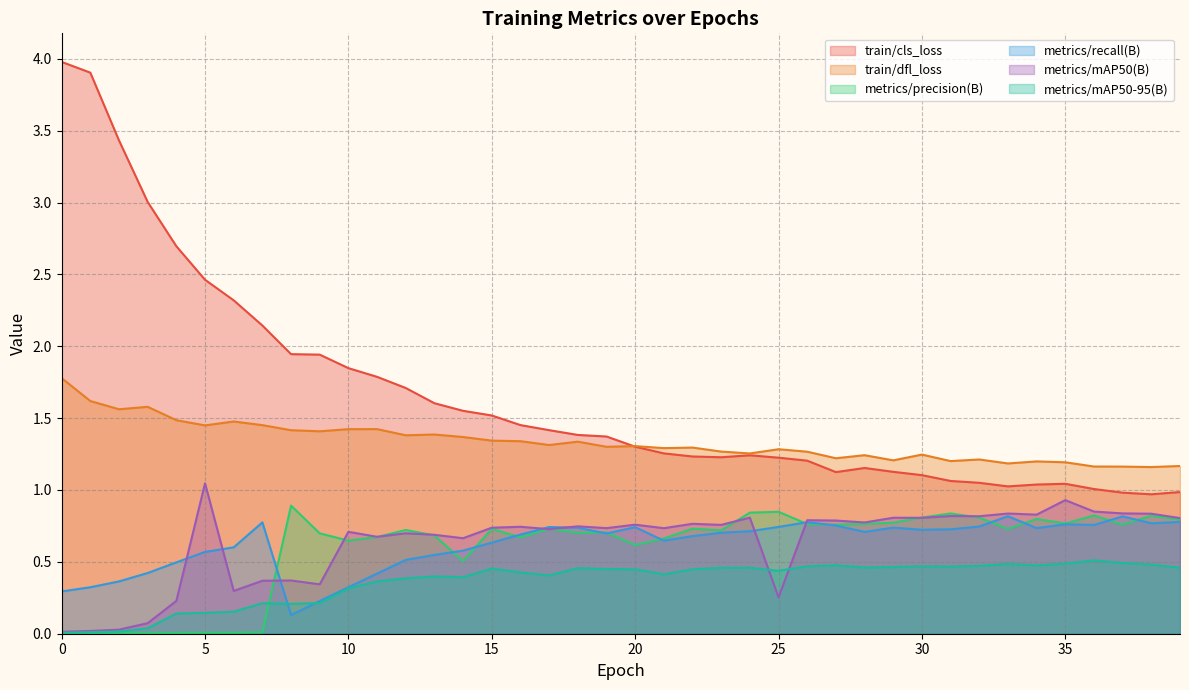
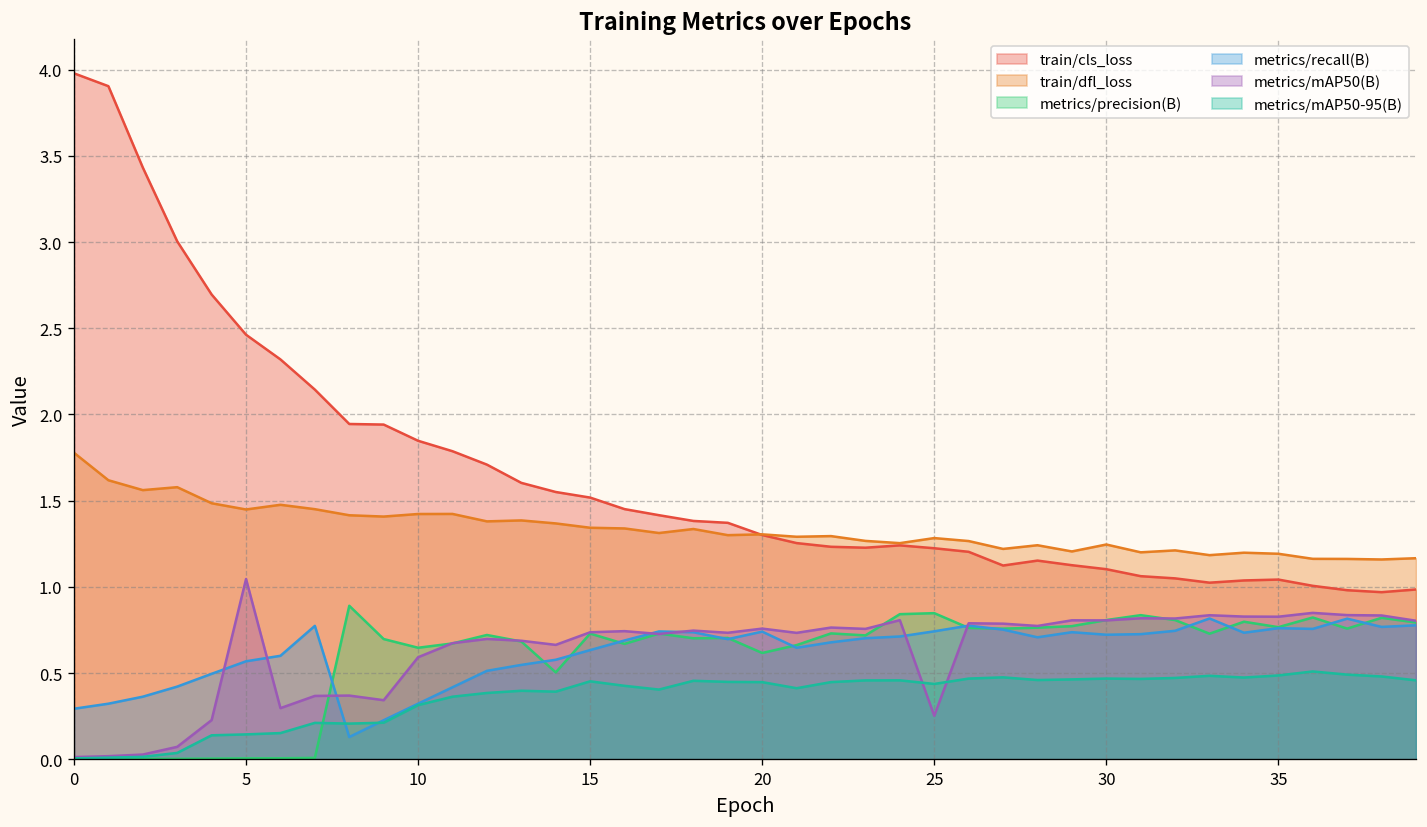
metrics/mAP50(B), 10: 0.71 -> 0.59
metrics/mAP50(B), 35: 0.93 -> 0.83
